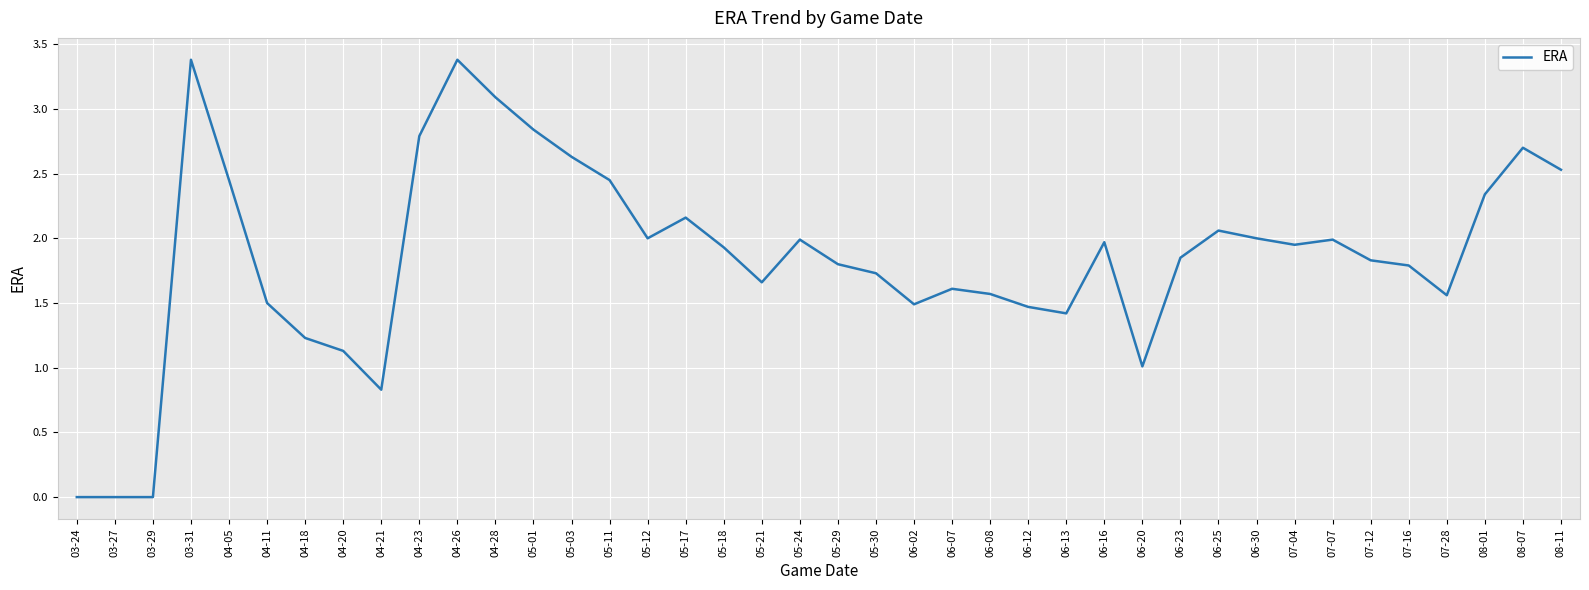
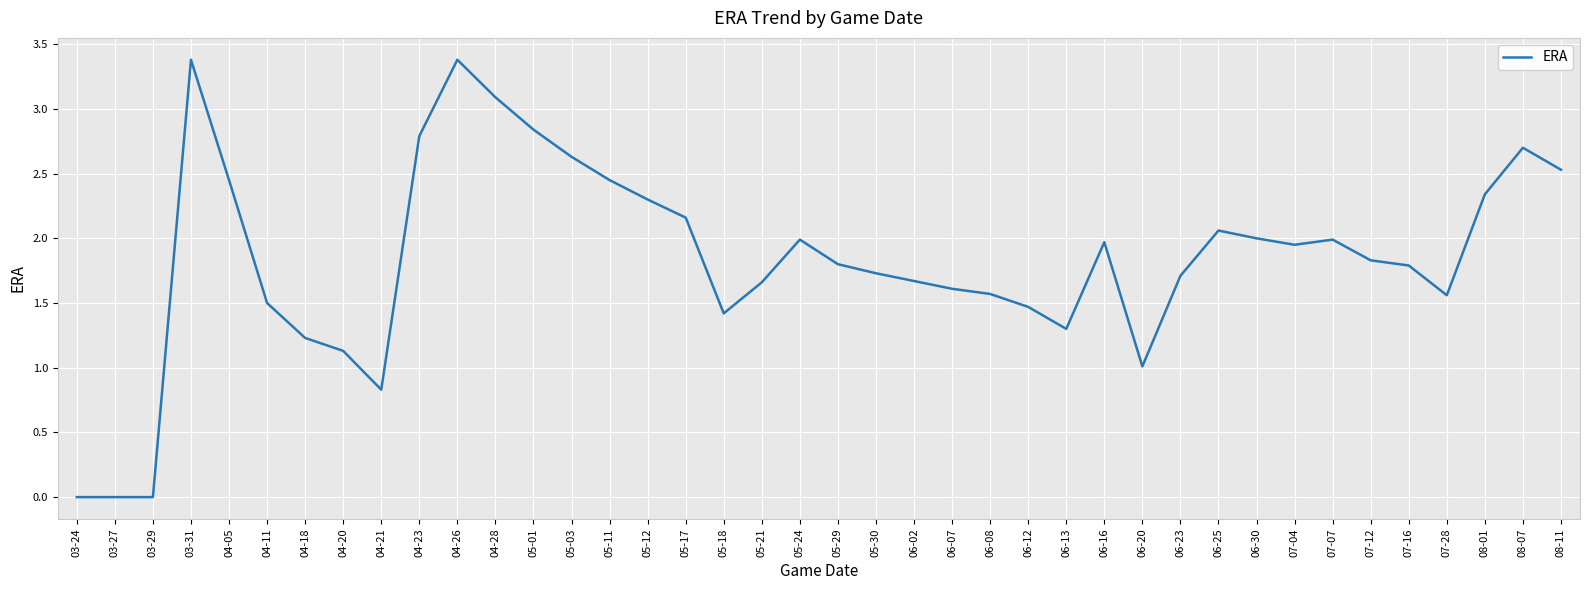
05-12: 2.0 -> 2.3
05-18: 1.93 -> 1.42
06-02: 1.49 -> 1.67
06-13: 1.42 -> 1.30
06-23: 1.85 -> 1.71
